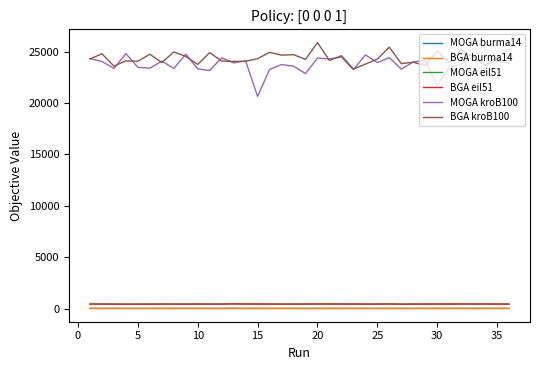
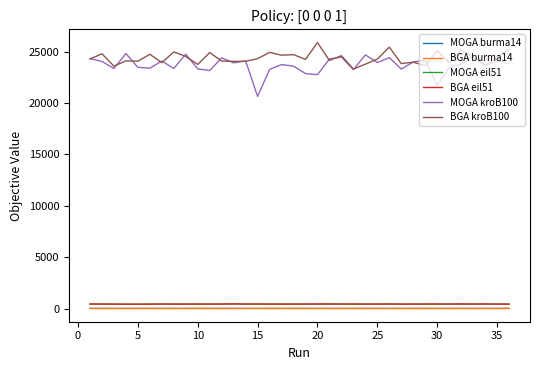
MOGA kroB100, 20: 24400 -> 22800
